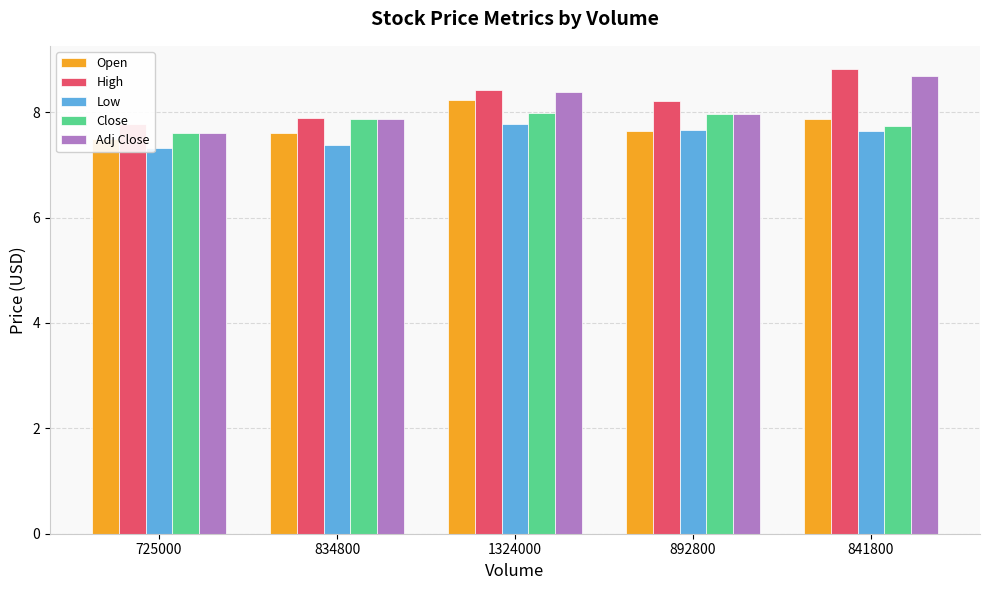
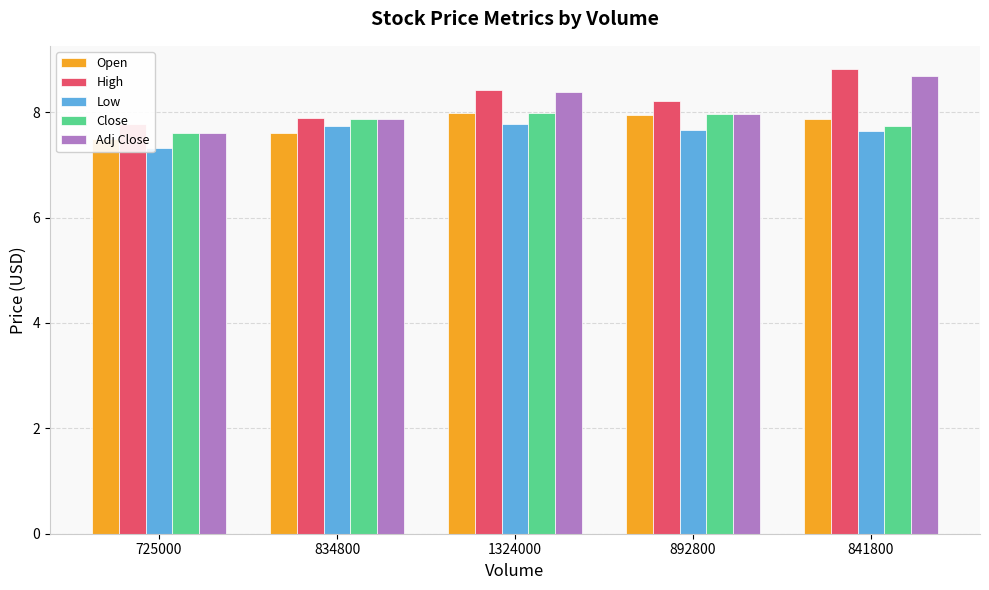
Low, 834800: 7.4 -> 7.7
Open, 1324000: 8.2 -> 8.0
Open, 892800: 7.6 -> 7.9
